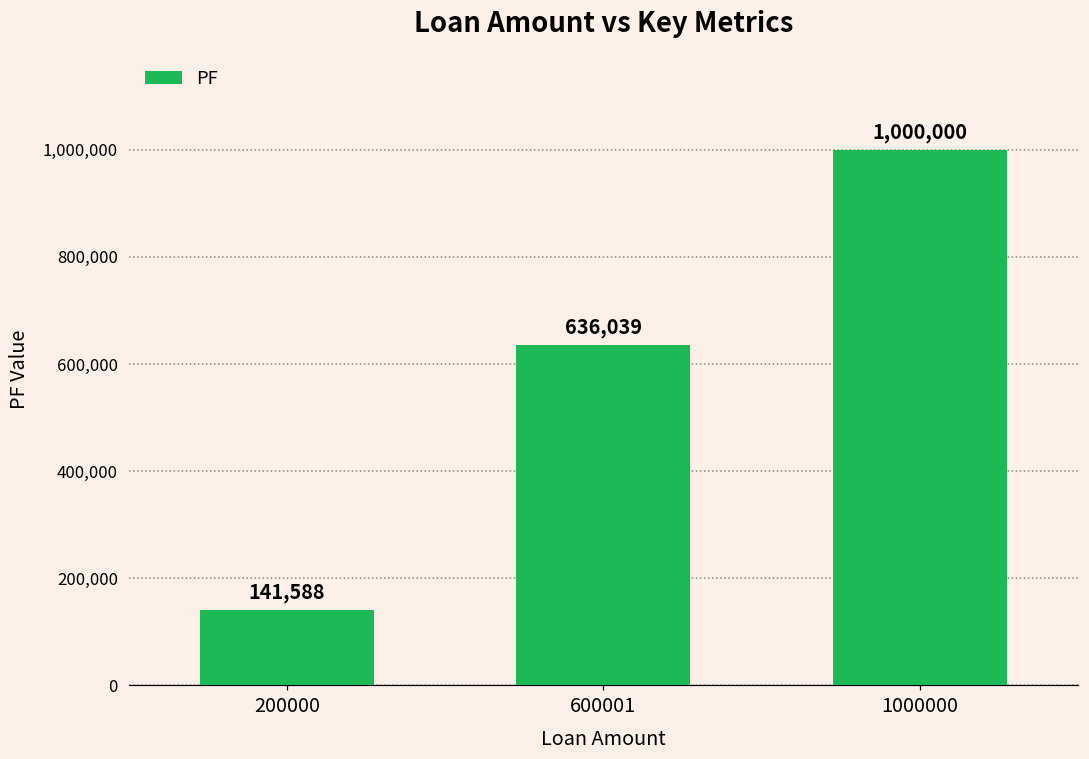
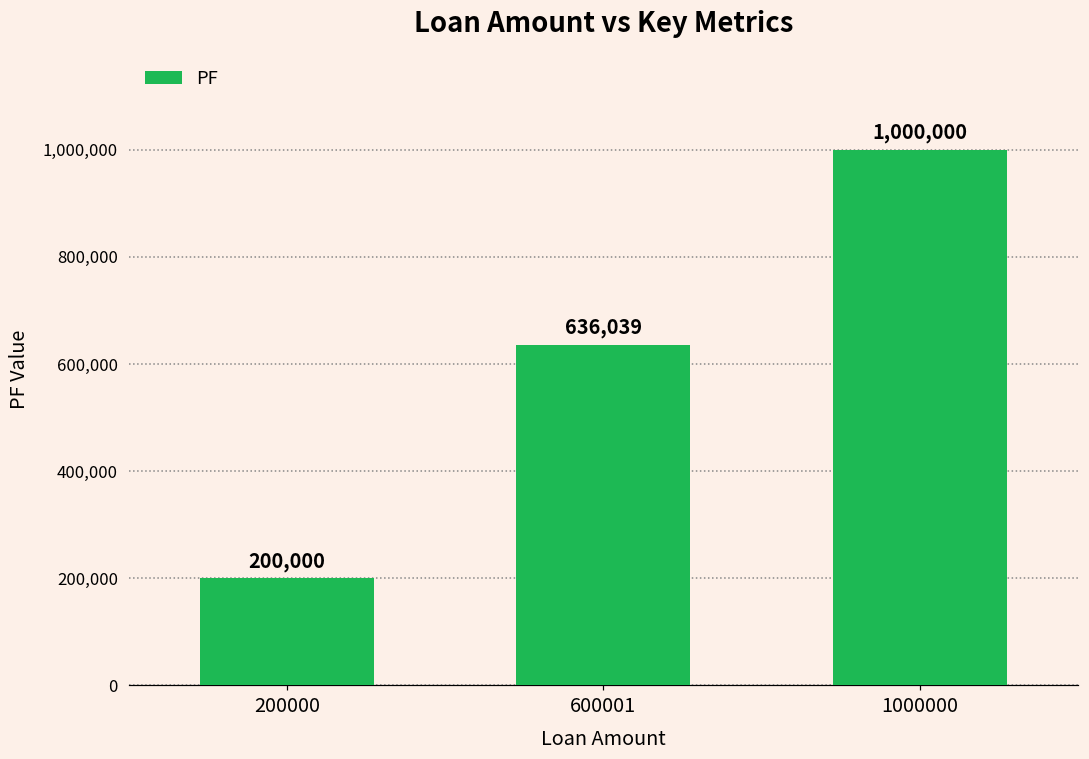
200000: 141,588 -> 200,000
